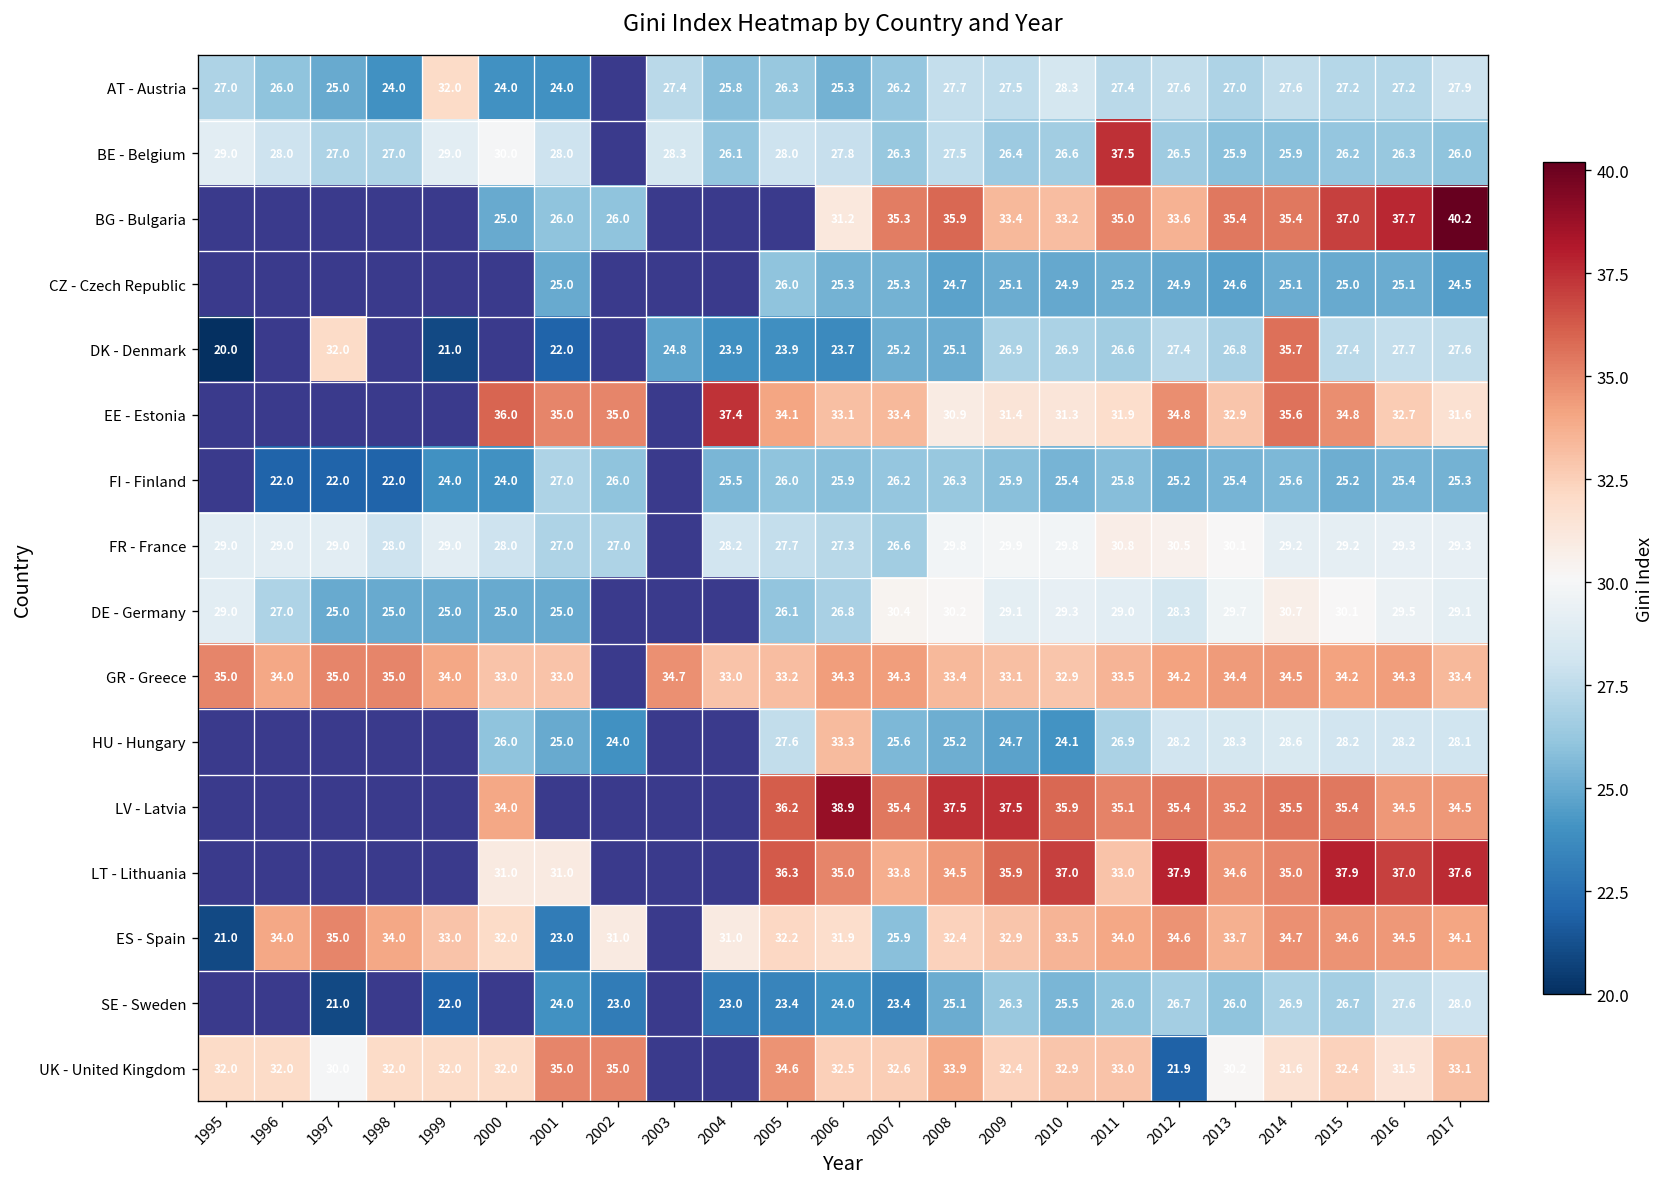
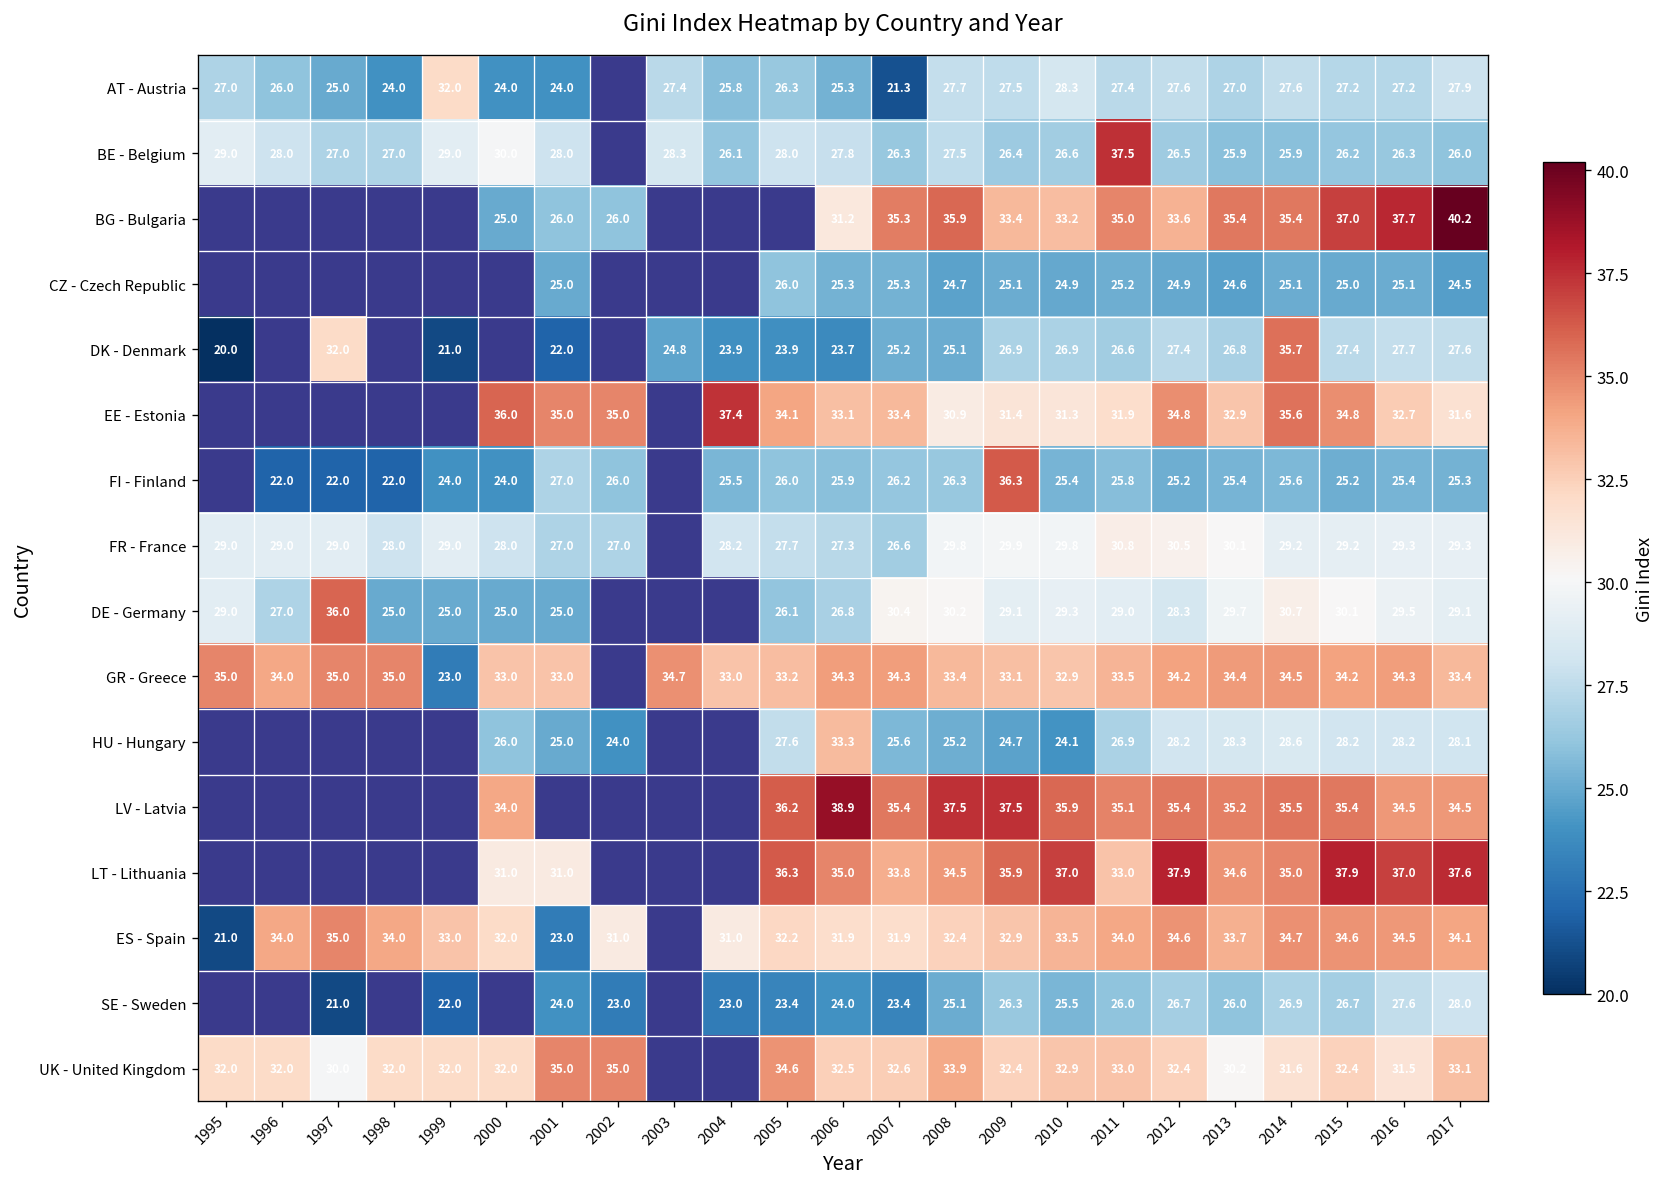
AT - Austria, 2007: 26.2 -> 21.3
FI - Finland, 2009: 25.9 -> 36.3
DE - Germany, 1997: 25.0 -> 36.0
GR - Greece, 1999: 34.0 -> 23.0
ES - Spain, 2007: 25.9 -> 31.9
UK - United Kingdom, 2012: 21.9 -> 32.4
